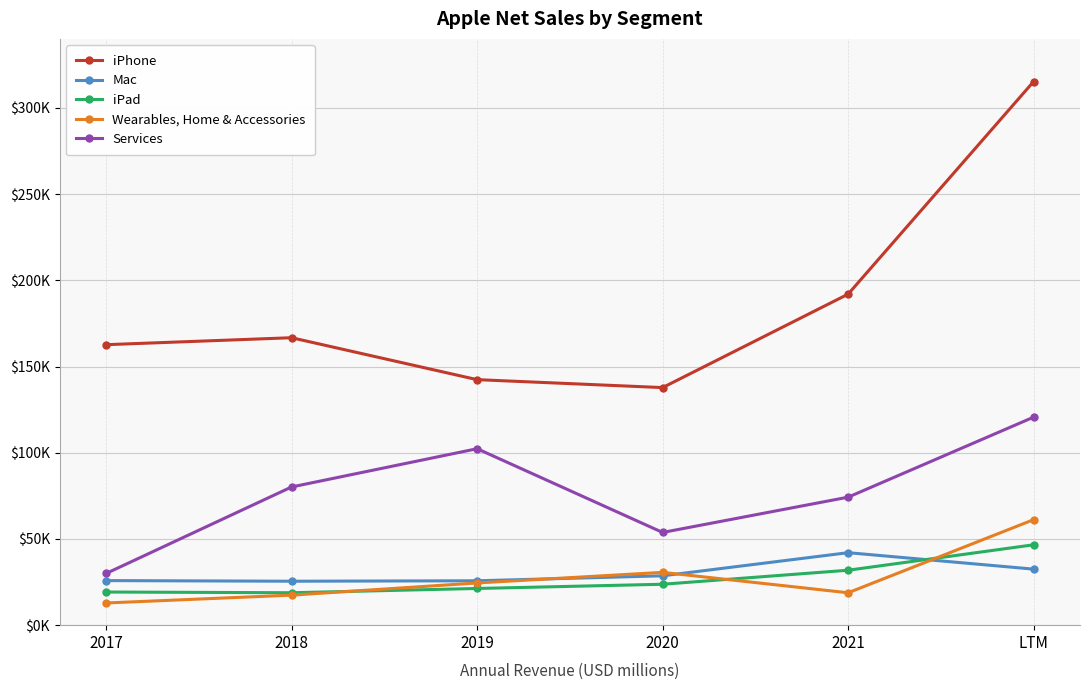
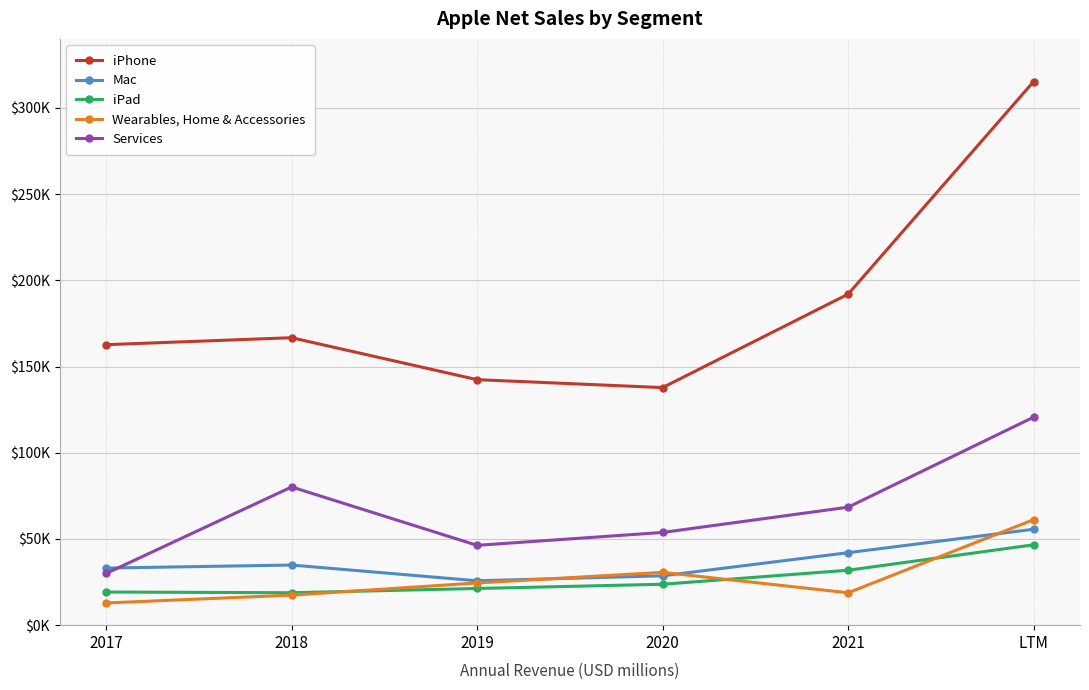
Mac, 2017: $26000 -> $33000
Mac, 2018: $25000 -> $35000
Services, 2019: $102000 -> $46000
Services, 2021: $74000 -> $68000
Mac, LTM: $32000 -> $56000
